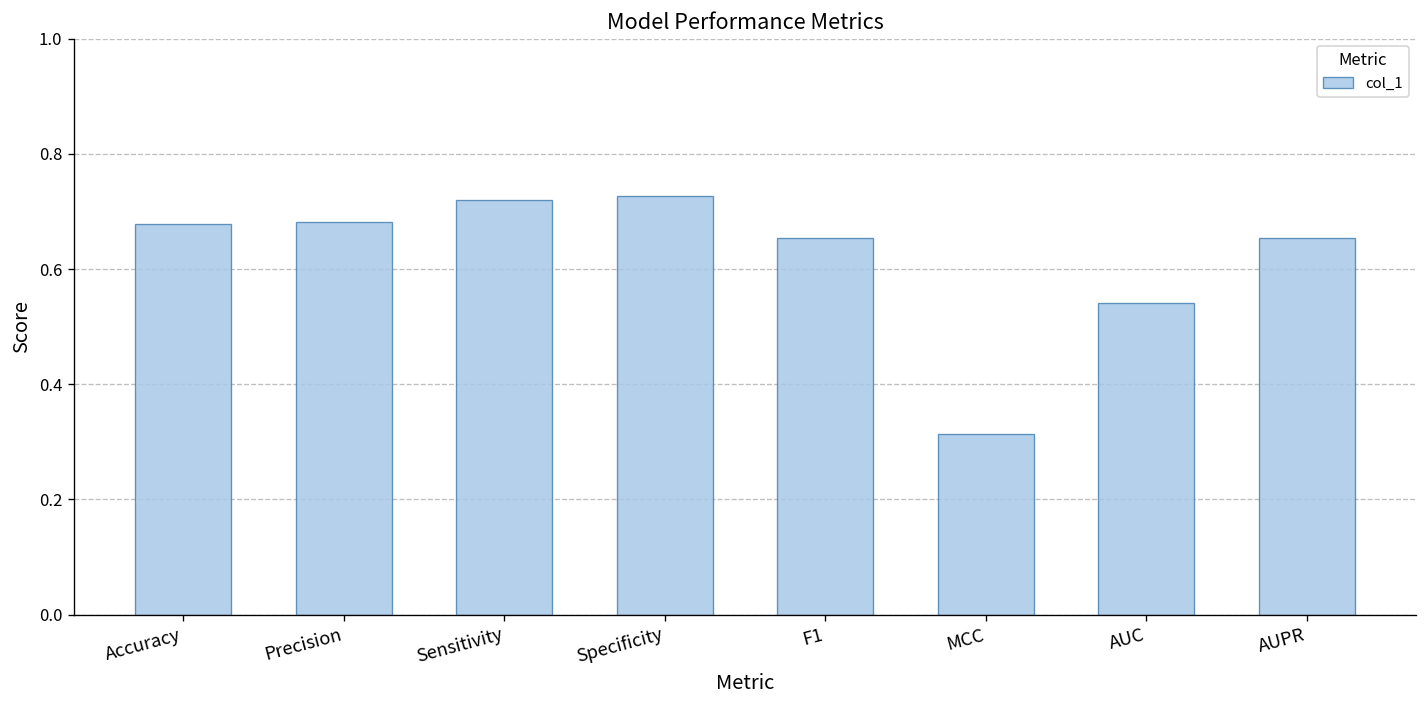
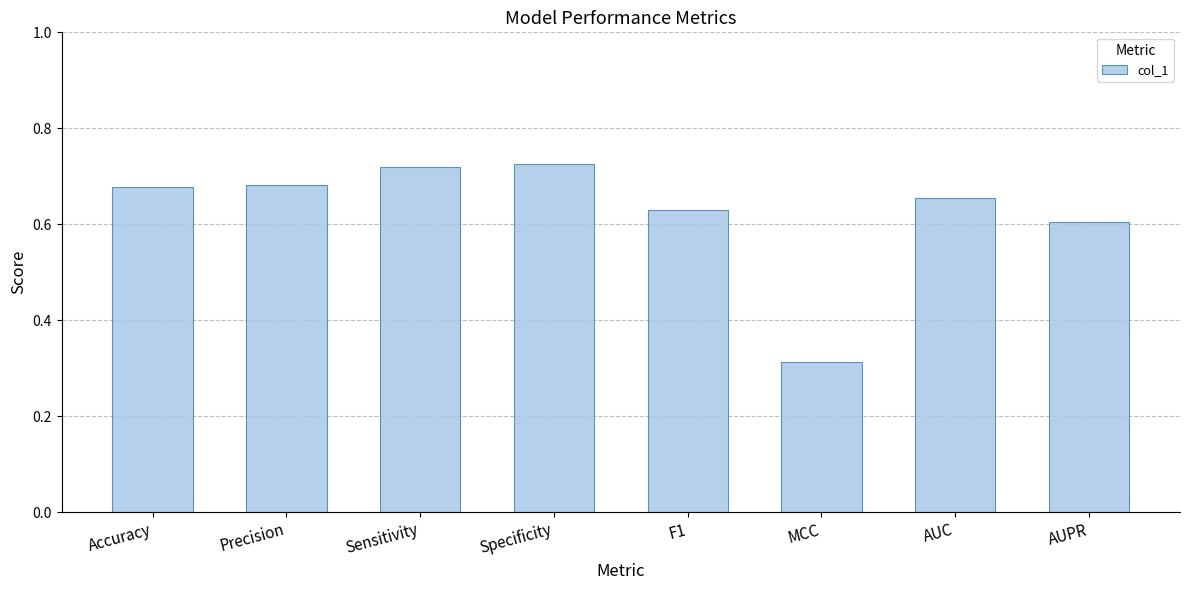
F1: 0.65 -> 0.63
AUC: 0.54 -> 0.66
AUPR: 0.65 -> 0.61
